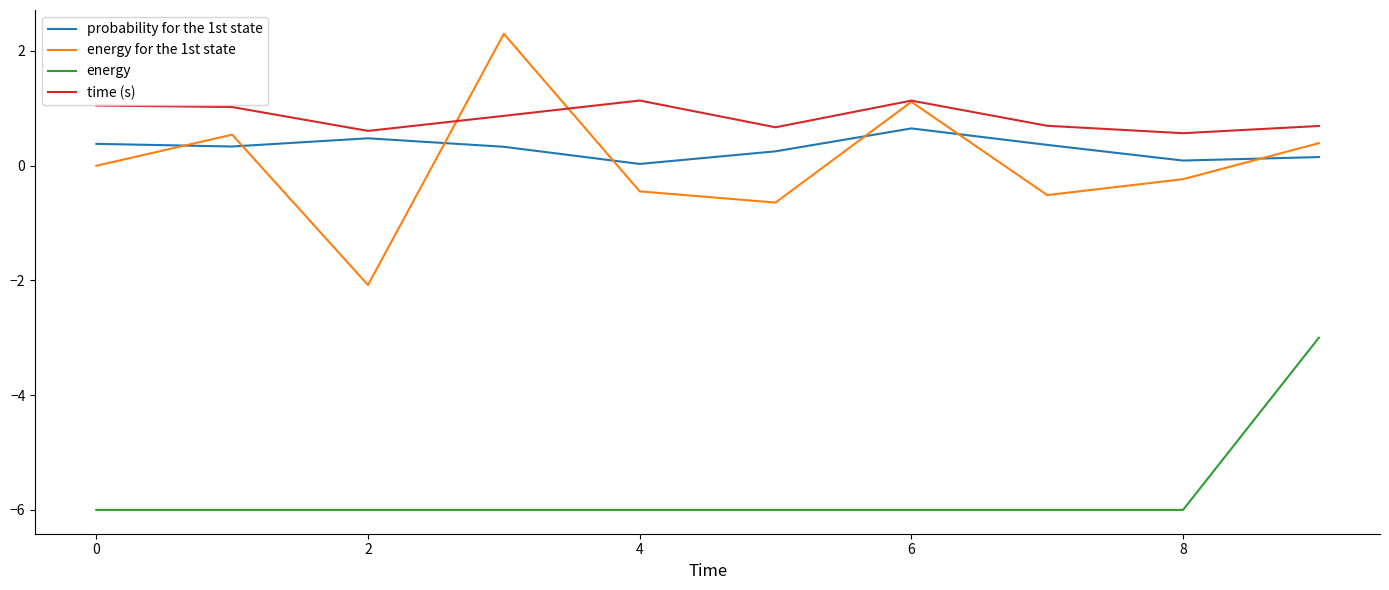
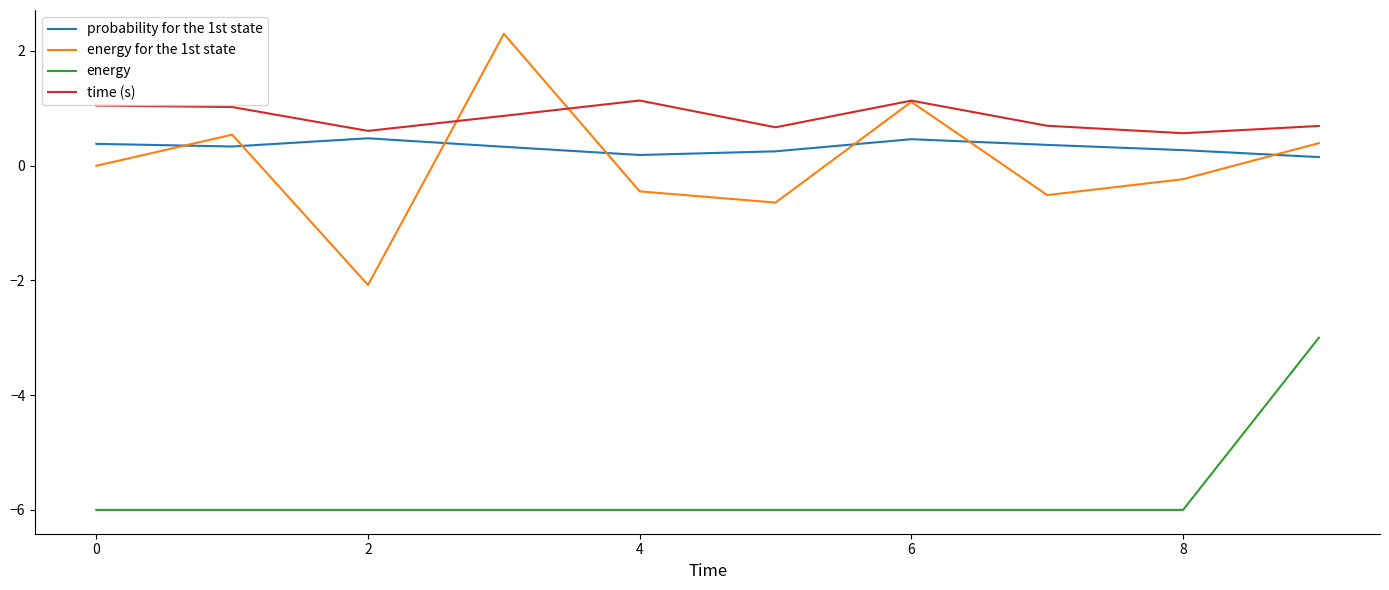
probability for the 1st state, 4: 0.0 -> 0.2
probability for the 1st state, 6: 0.6 -> 0.5
probability for the 1st state, 8: 0.1 -> 0.3
